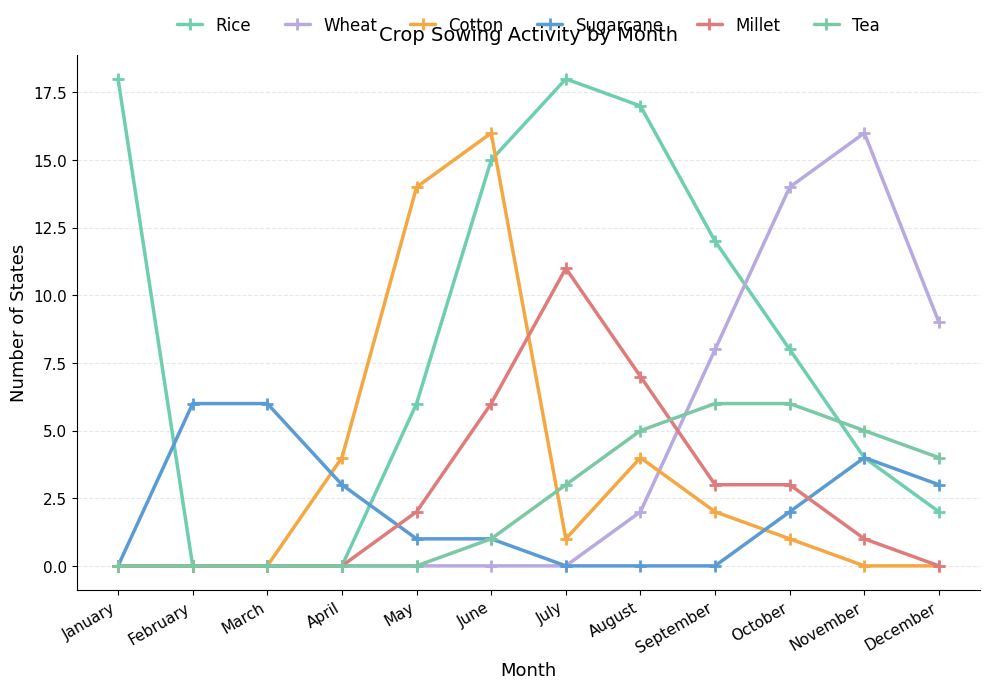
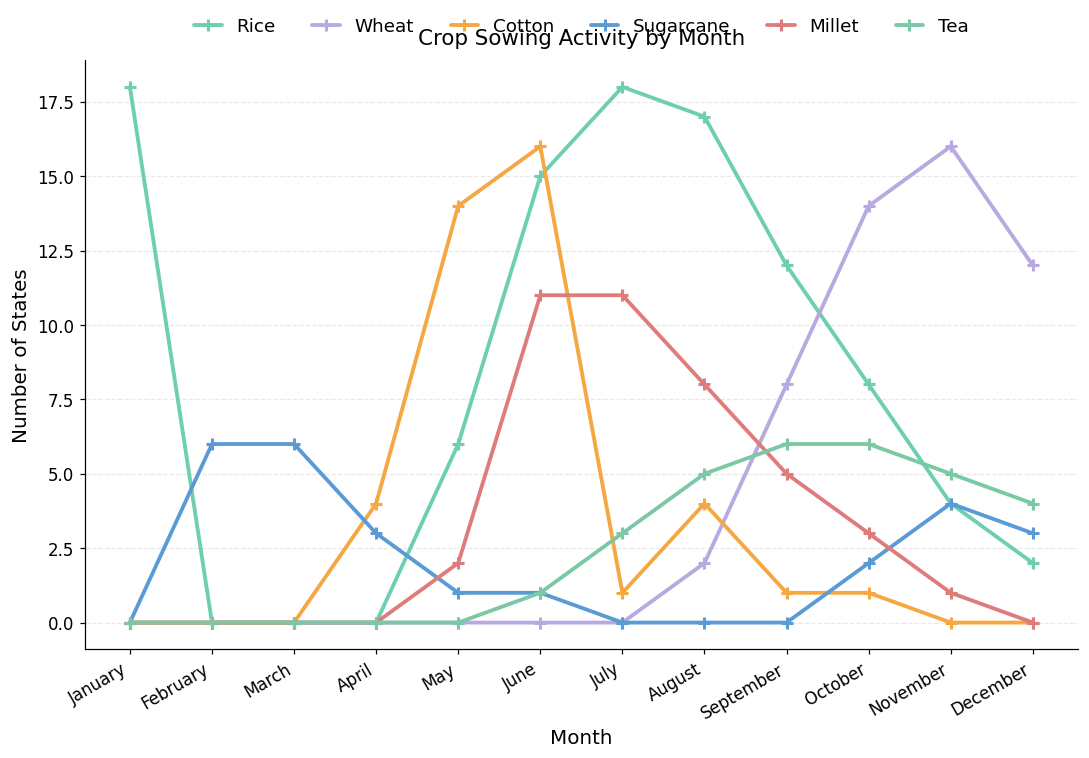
Millet, June: 6 -> 11
Millet, August: 7 -> 8
Cotton, September: 2 -> 1
Millet, September: 3 -> 5
Wheat, December: 9 -> 12
